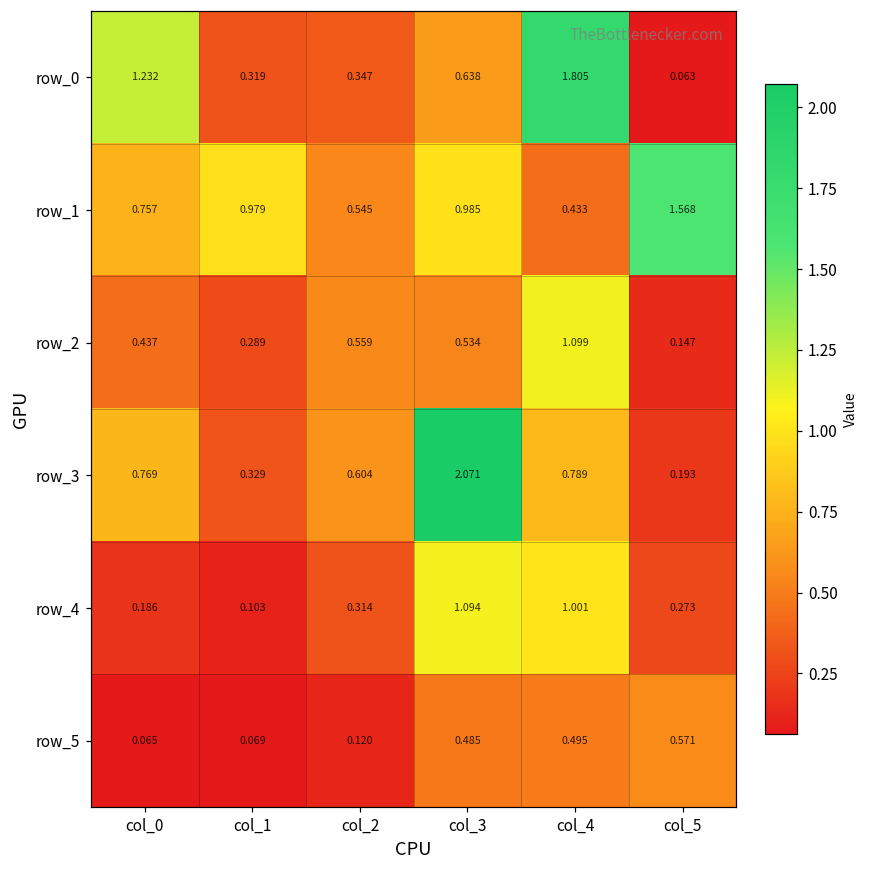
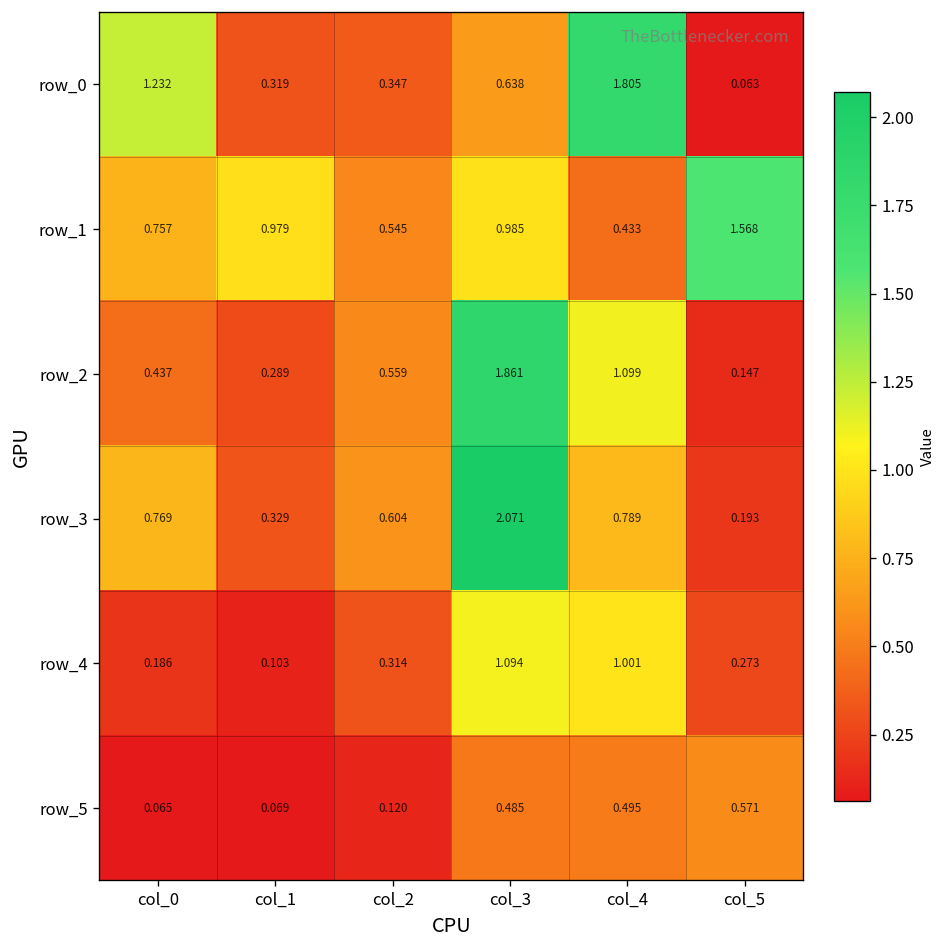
row_2, col_3: 0.534 -> 1.861
